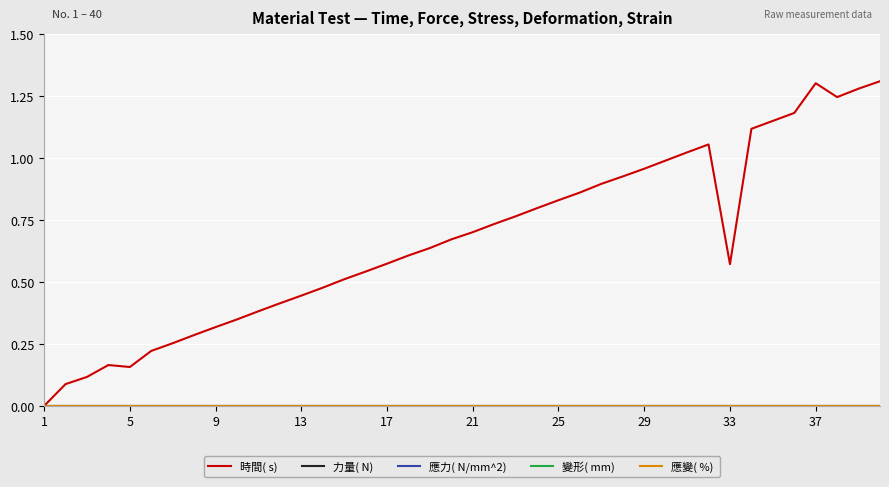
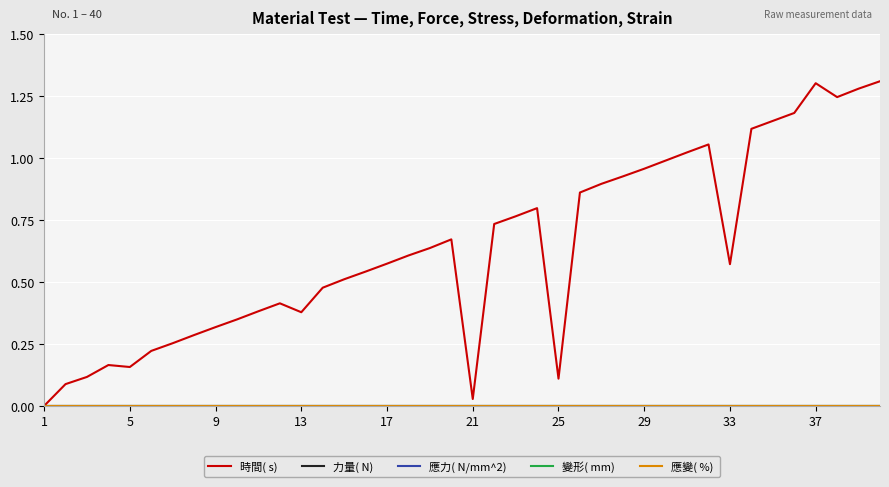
時間( s), 13: 0.45 -> 0.38
時間( s), 21: 0.70 -> 0.03
時間( s), 25: 0.83 -> 0.11
